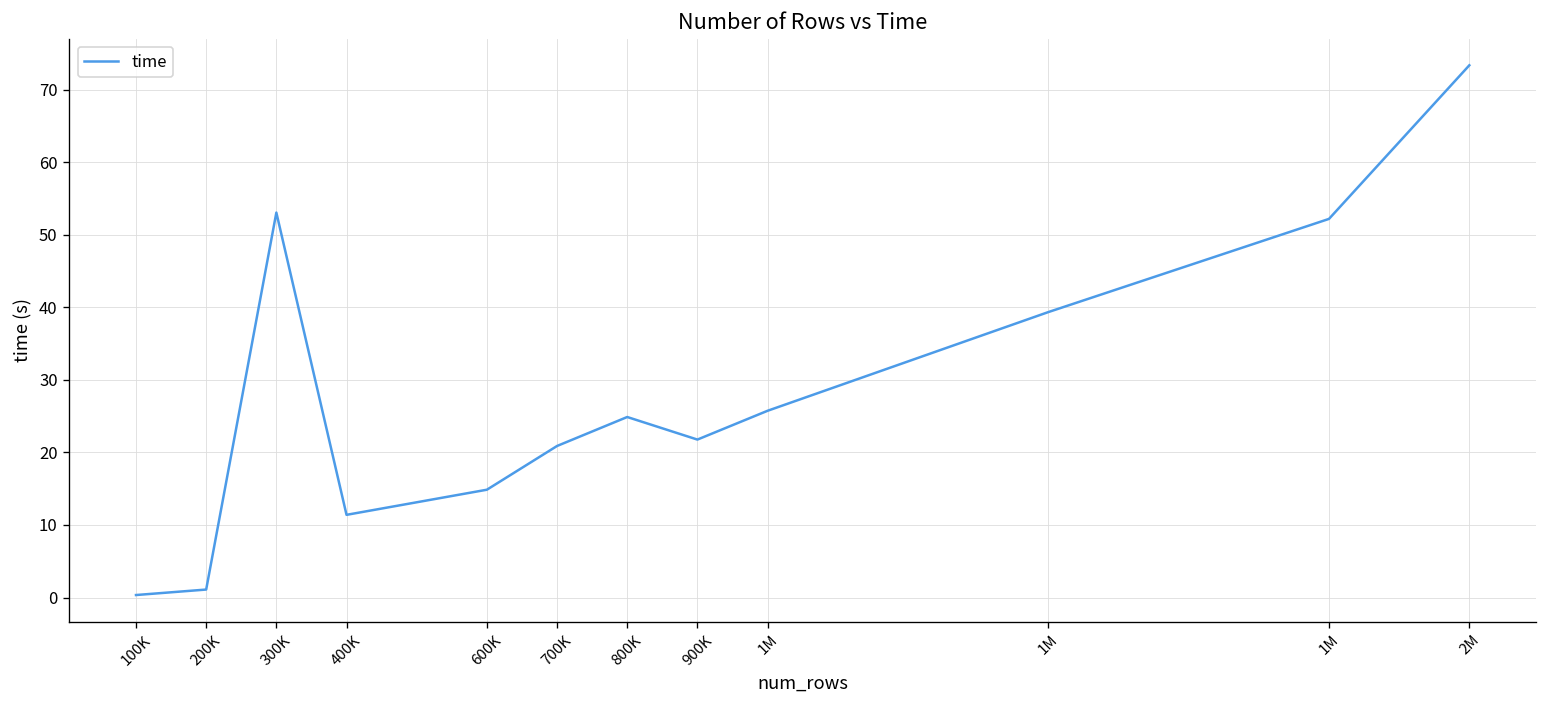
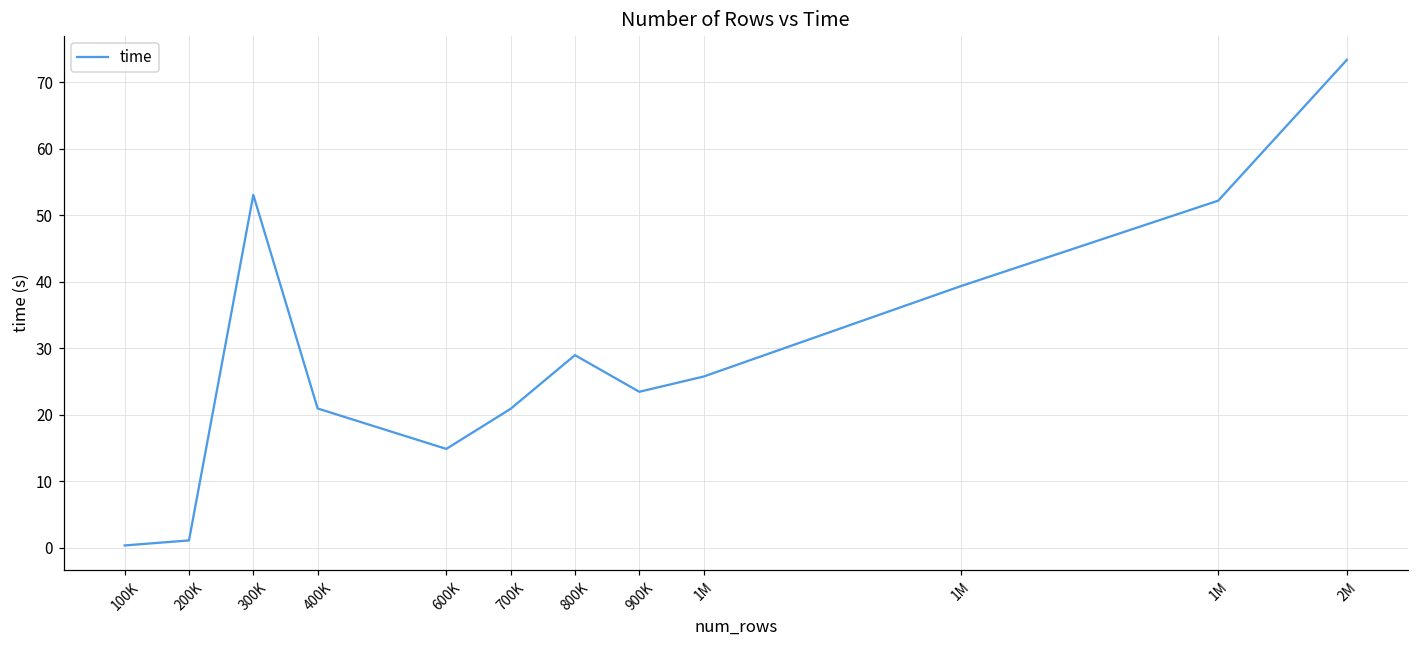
400K: 11 -> 21
800K: 25 -> 29
900K: 22 -> 23
